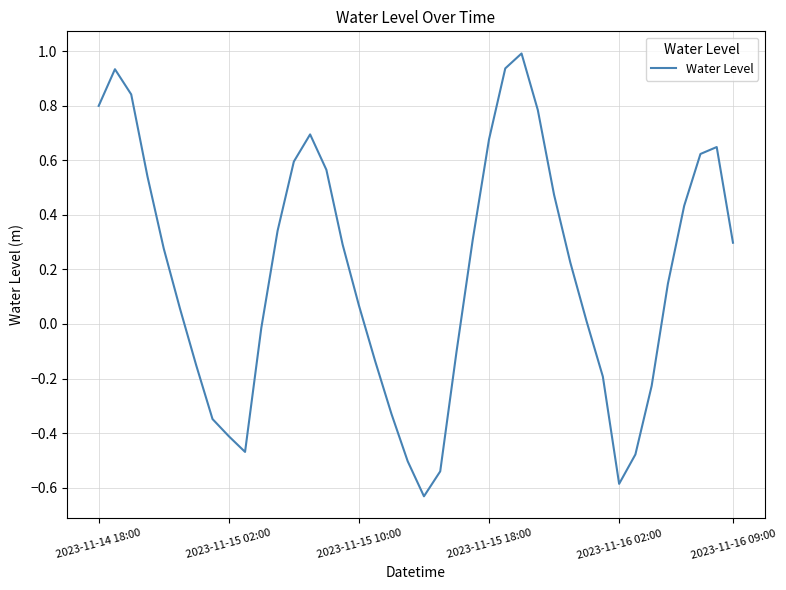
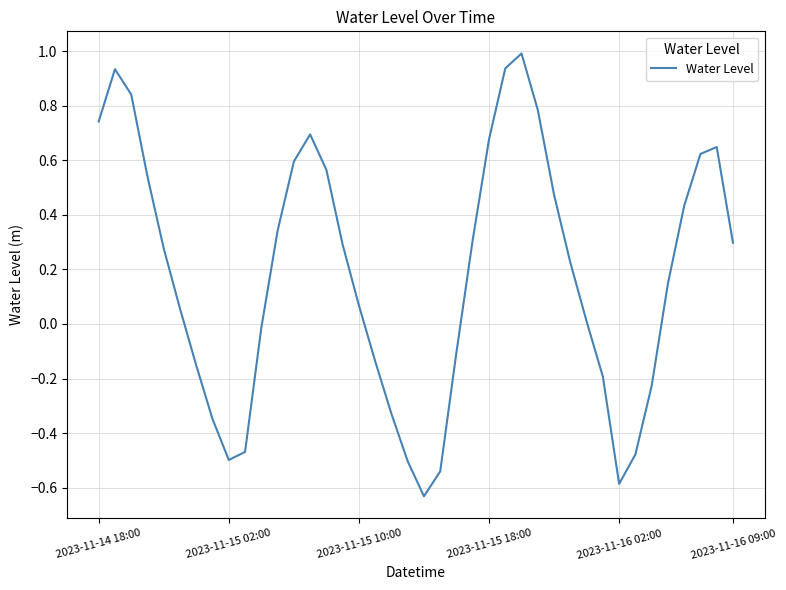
2023-11-14 18:00: 0.80 -> 0.74
2023-11-15 02:00: -0.41 -> -0.50
